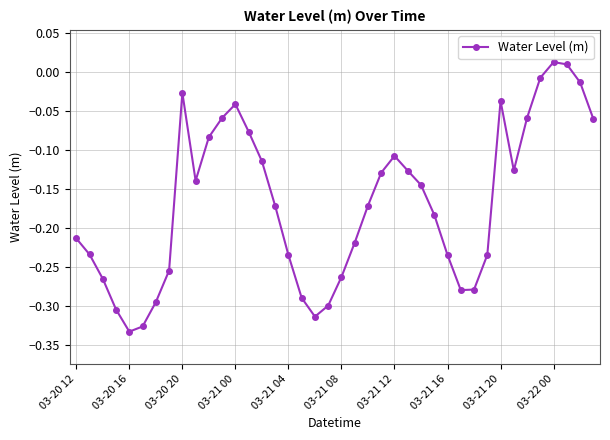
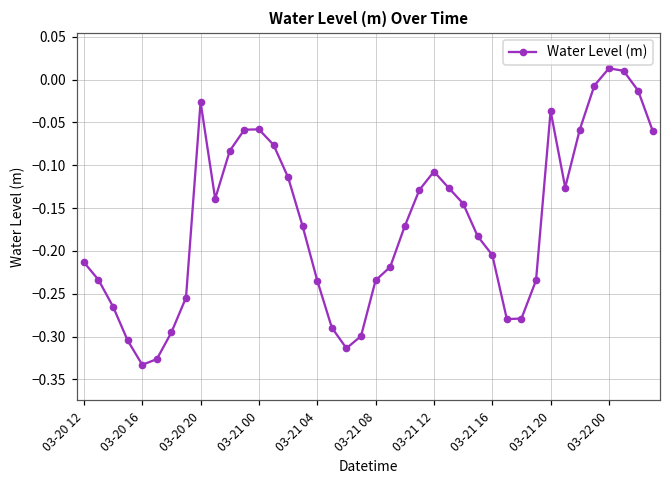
03-21 00: -0.04 -> -0.06
03-21 08: -0.26 -> -0.23
03-21 16: -0.23 -> -0.20
